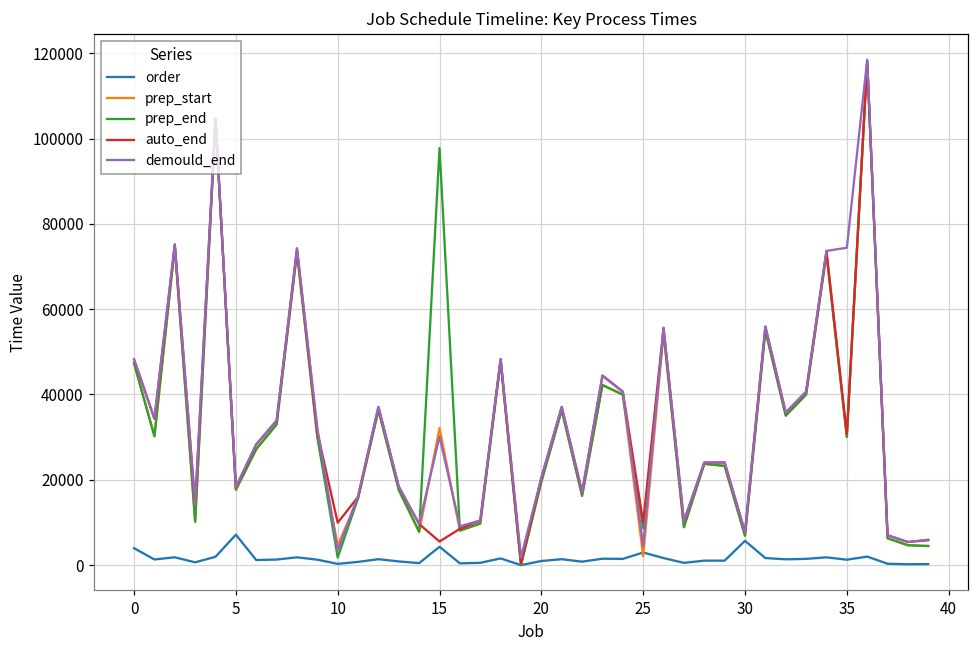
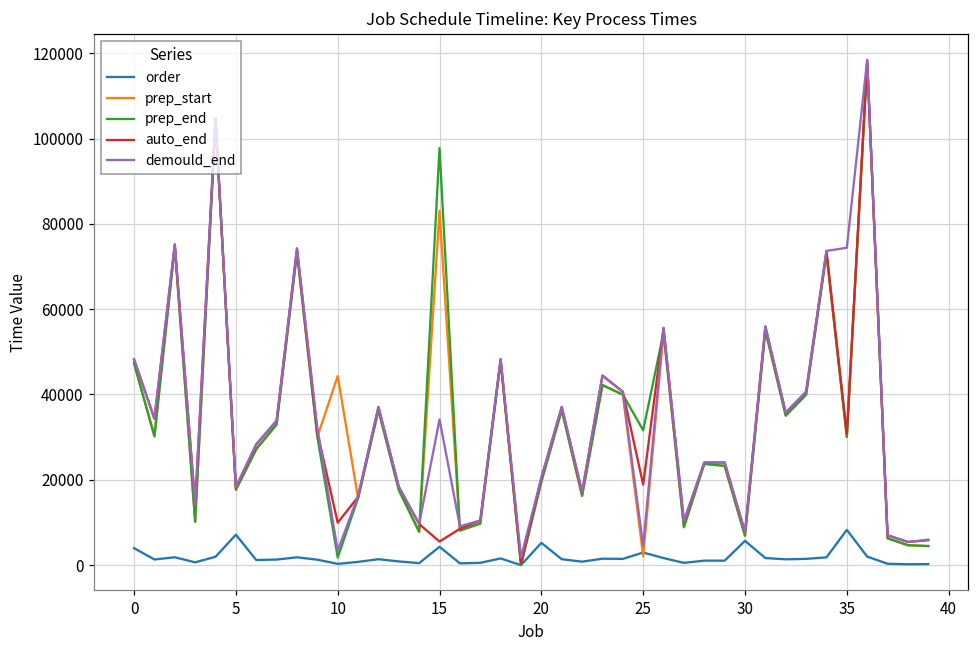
prep_start, 10: 5000 -> 44000
prep_start, 15: 32000 -> 83000
demould_end, 15: 30000 -> 34000
order, 20: 1000 -> 5000
prep_end, 25: 9000 -> 32000
auto_end, 25: 10000 -> 19000
order, 35: 1000 -> 8000
